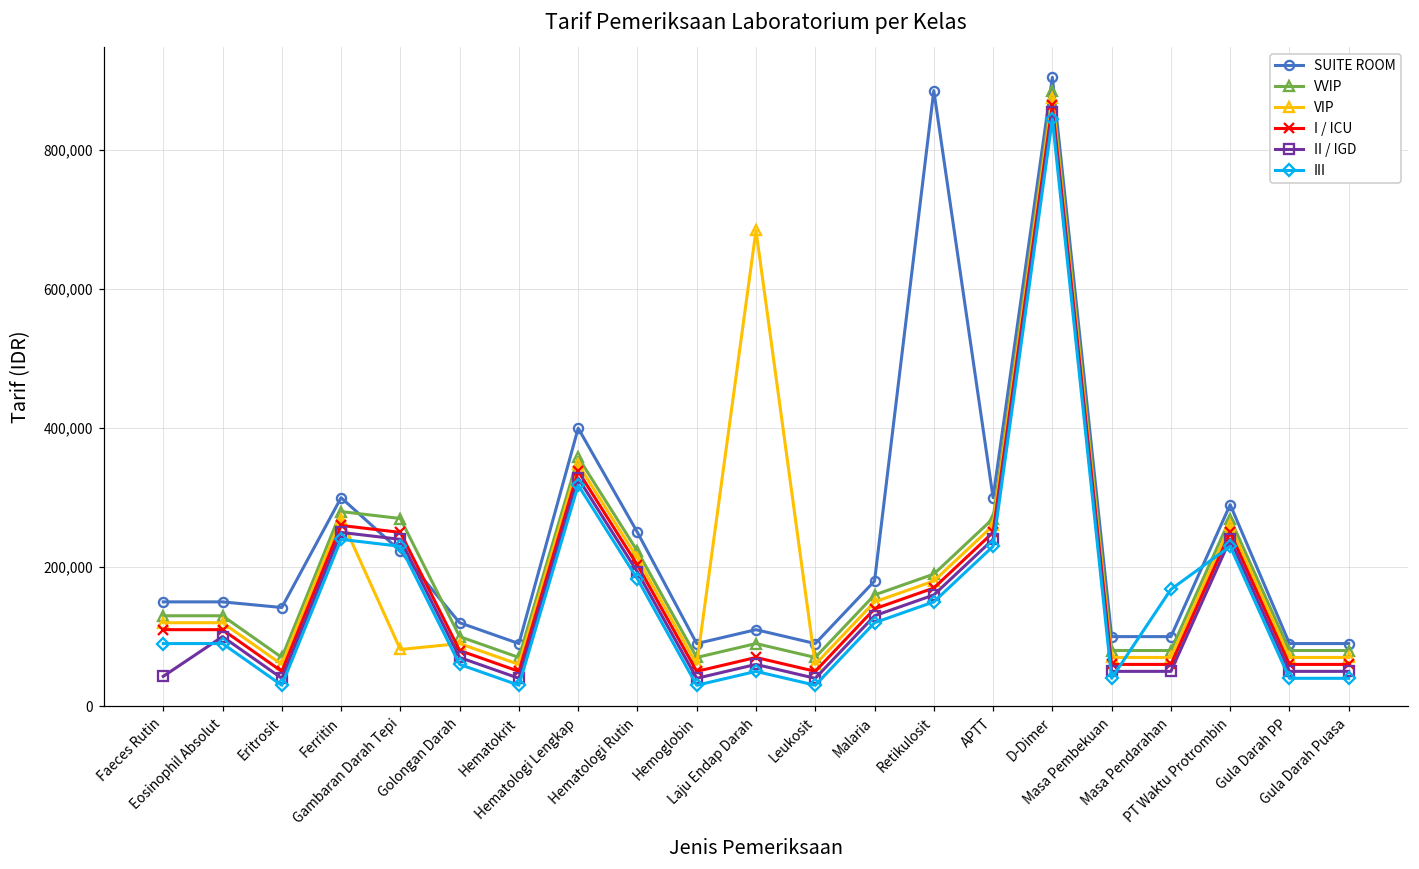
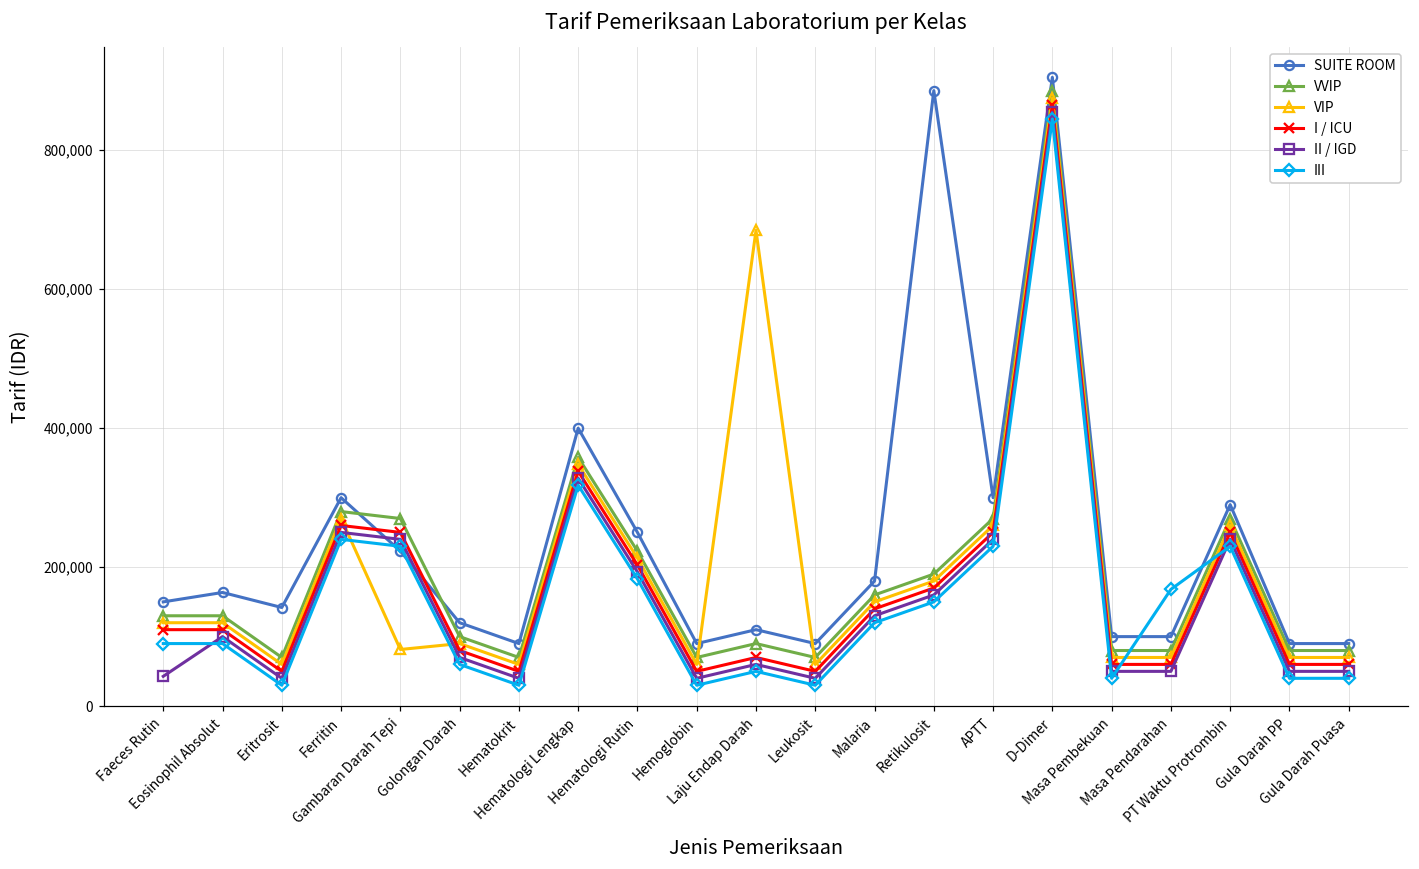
SUITE ROOM, Eosinophil Absolut: 150,000 -> 160,000
